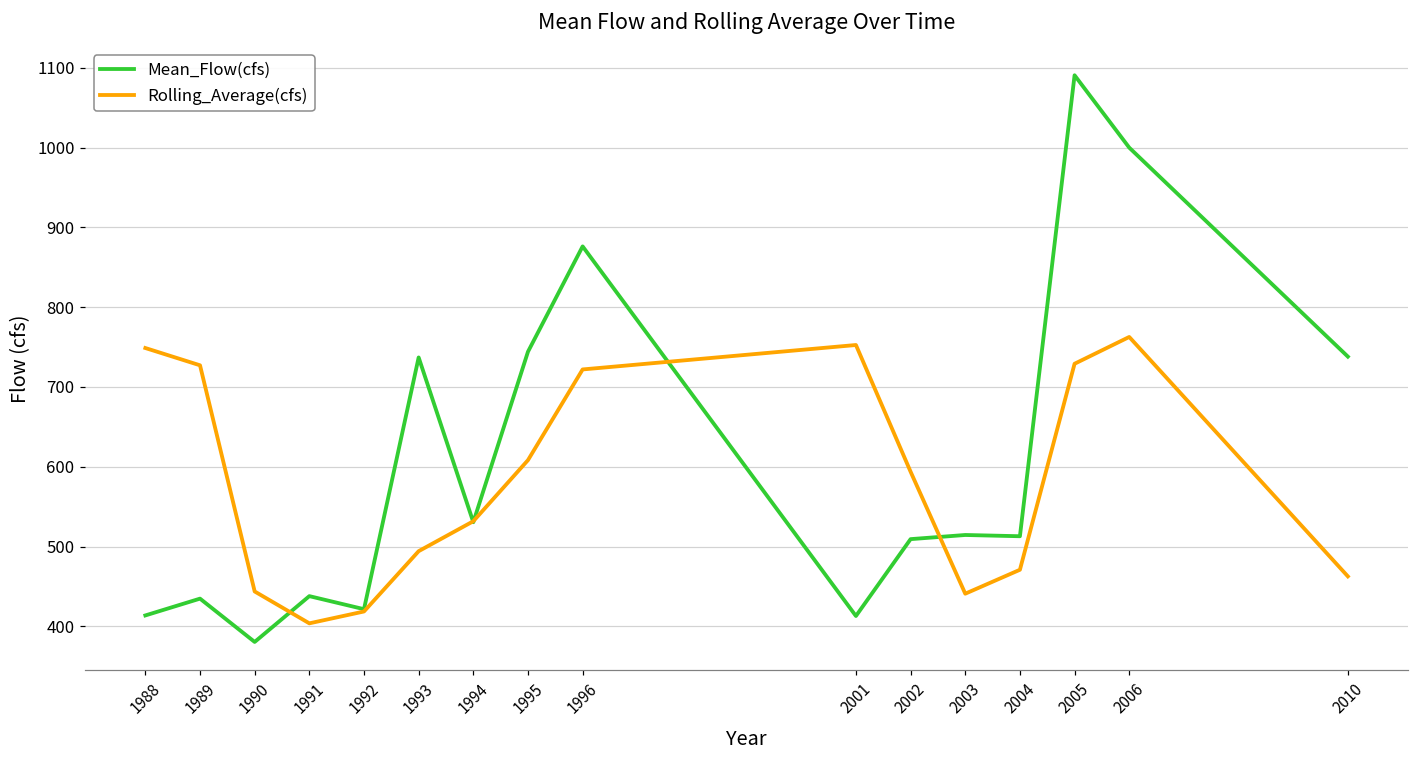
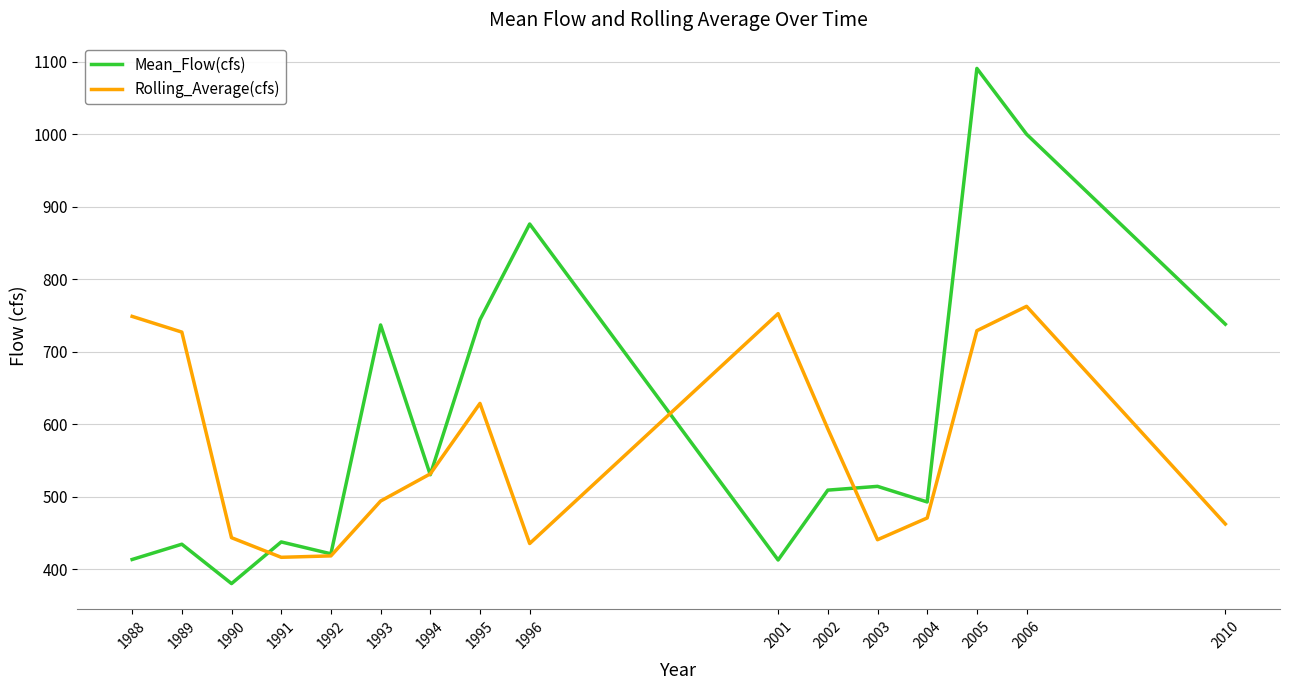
Rolling_Average(cfs), 1991: 400 -> 420
Rolling_Average(cfs), 1995: 610 -> 630
Rolling_Average(cfs), 1996: 720 -> 440
Mean_Flow(cfs), 2004: 510 -> 490
